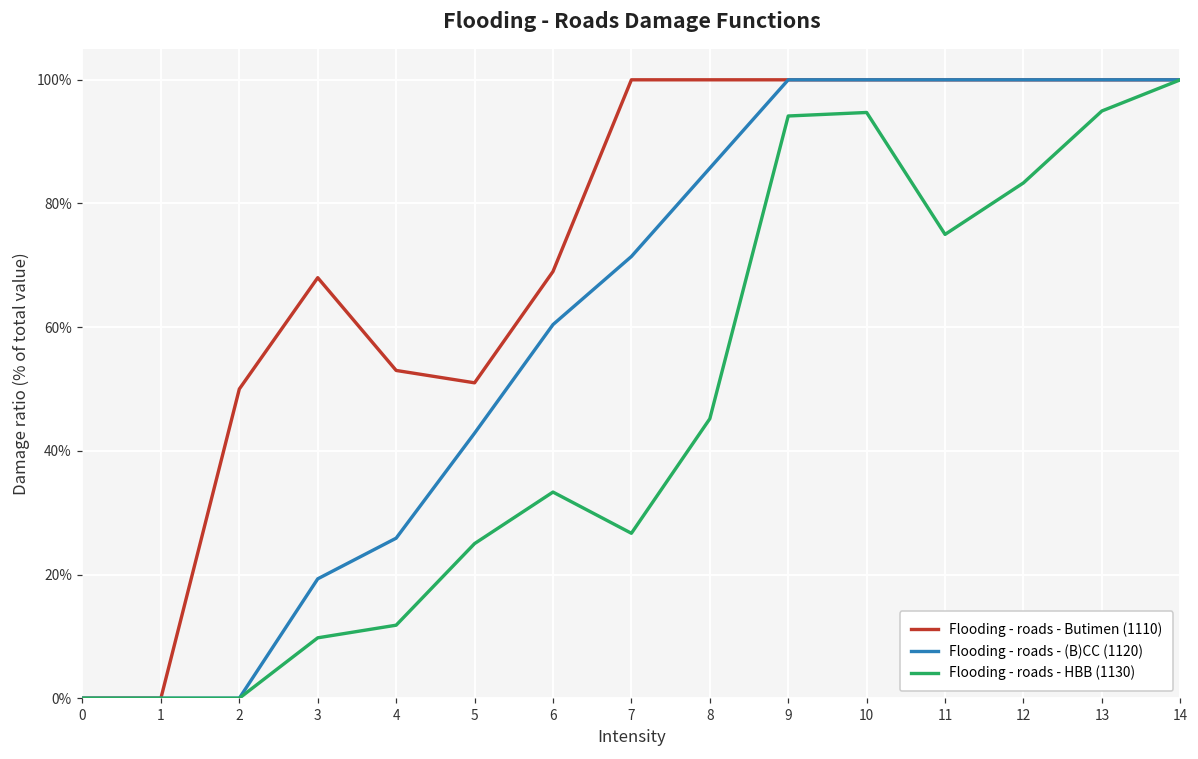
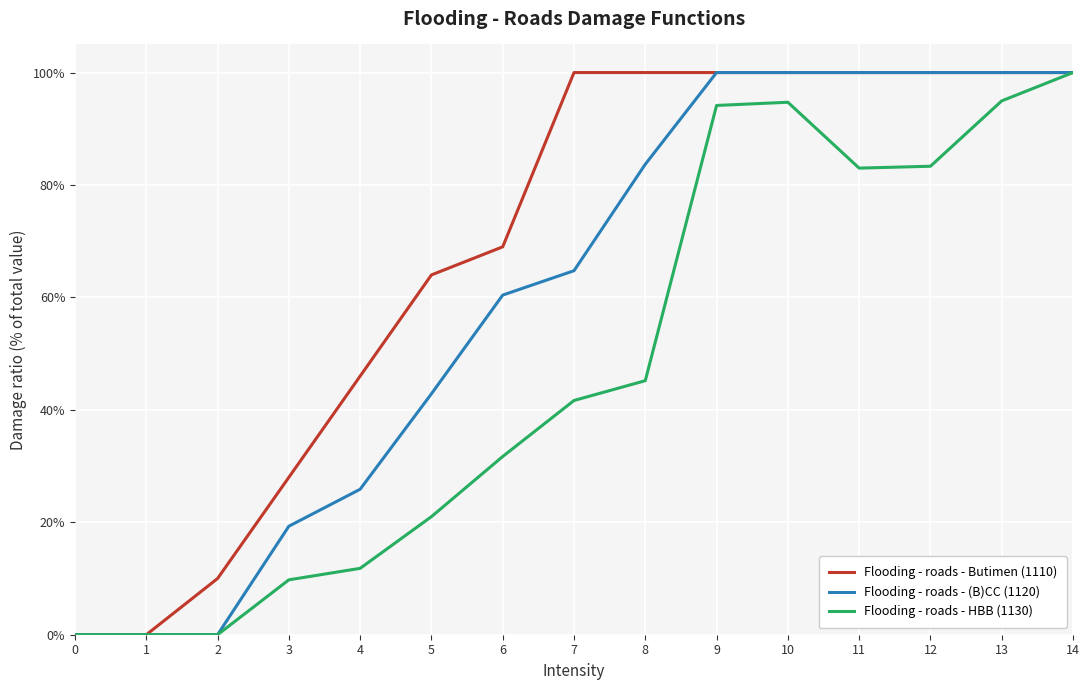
Flooding - roads - Butimen (1110), 2: 50% -> 10%
Flooding - roads - Butimen (1110), 3: 68% -> 28%
Flooding - roads - Butimen (1110), 4: 53% -> 46%
Flooding - roads - Butimen (1110), 5: 51% -> 64%
Flooding - roads - HBB (1130), 5: 25% -> 21%
Flooding - roads - HBB (1130), 6: 33% -> 32%
Flooding - roads - (B)CC (1120), 7: 71% -> 65%
Flooding - roads - HBB (1130), 7: 27% -> 42%
Flooding - roads - (B)CC (1120), 8: 86% -> 84%
Flooding - roads - HBB (1130), 11: 75% -> 83%
